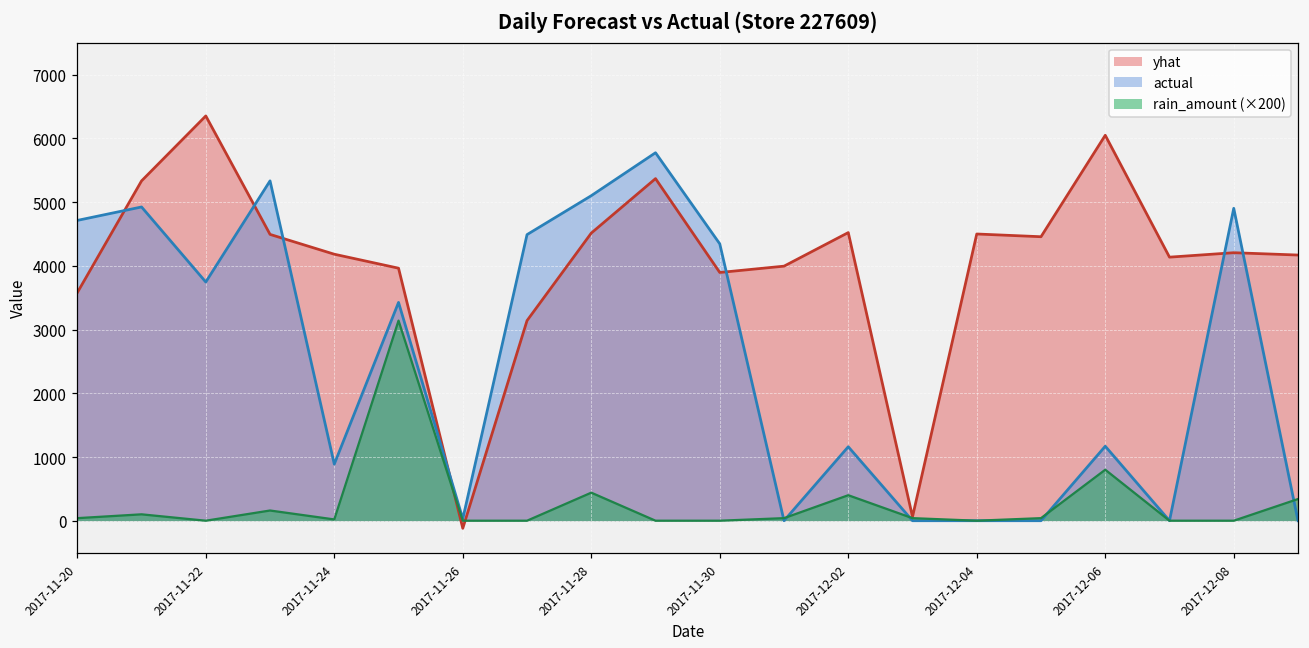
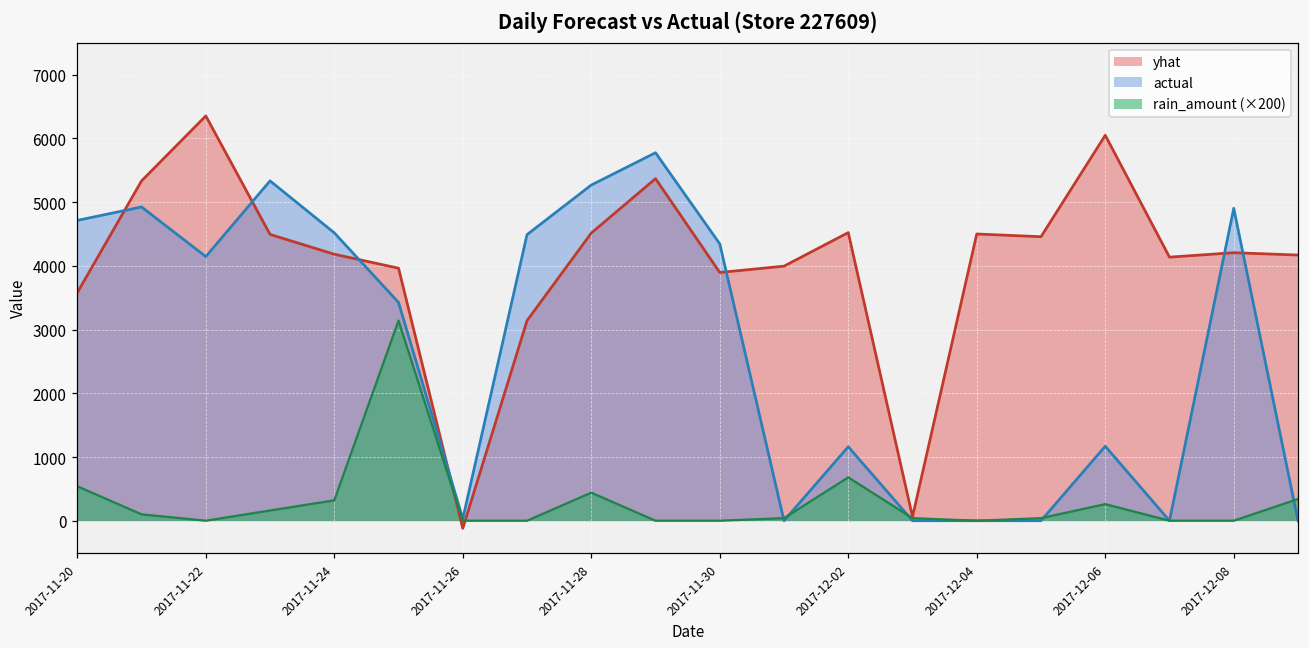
rain_amount (×200), 2017-11-20: 0 -> 500
actual, 2017-11-22: 3700 -> 4100
actual, 2017-11-24: 900 -> 4500
rain_amount (×200), 2017-11-24: 0 -> 300
actual, 2017-11-28: 5100 -> 5300
rain_amount (×200), 2017-12-02: 400 -> 700
rain_amount (×200), 2017-12-06: 800 -> 300
